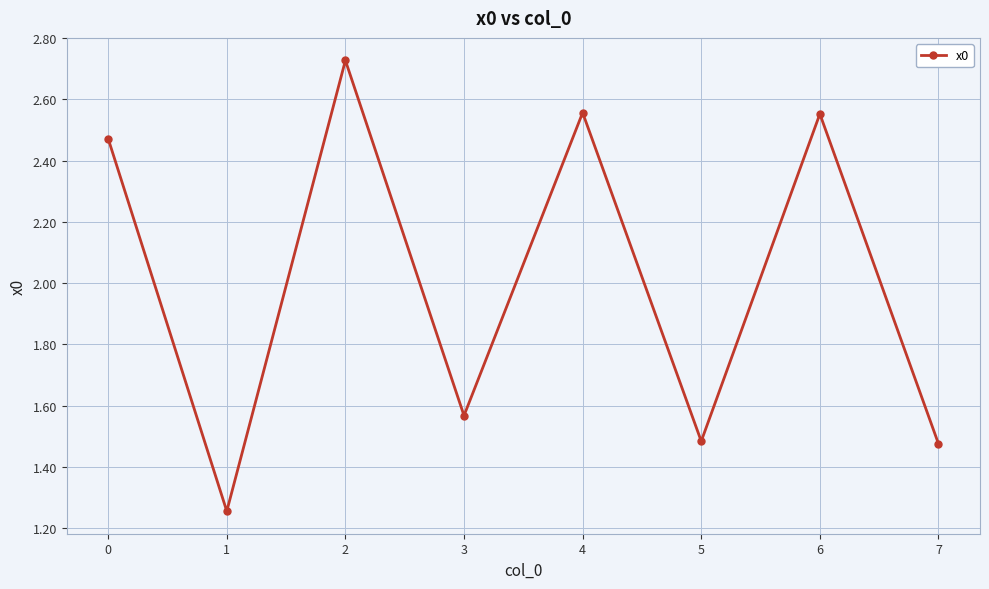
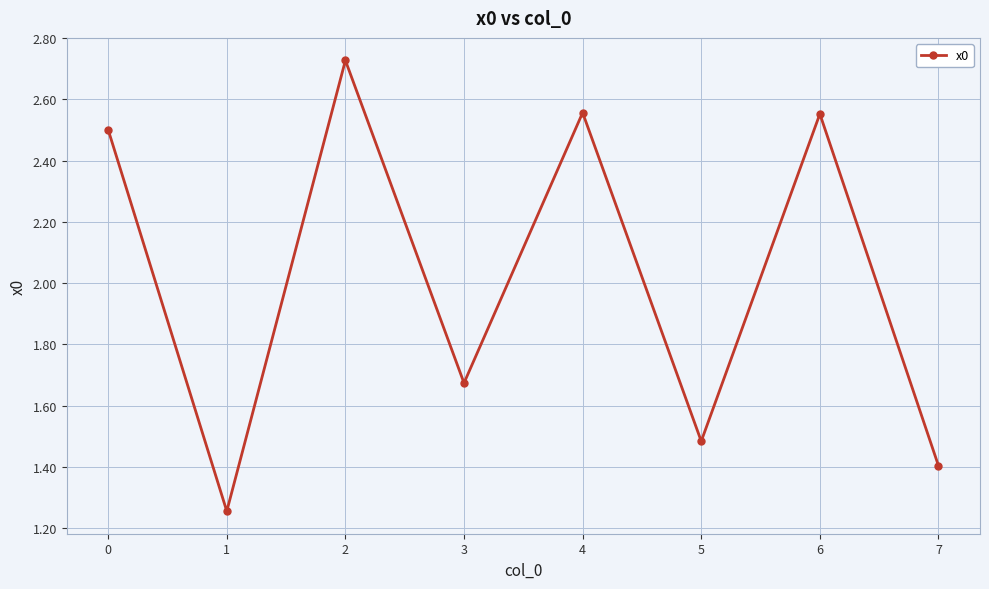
0: 2.47 -> 2.50
3: 1.57 -> 1.67
7: 1.48 -> 1.40
